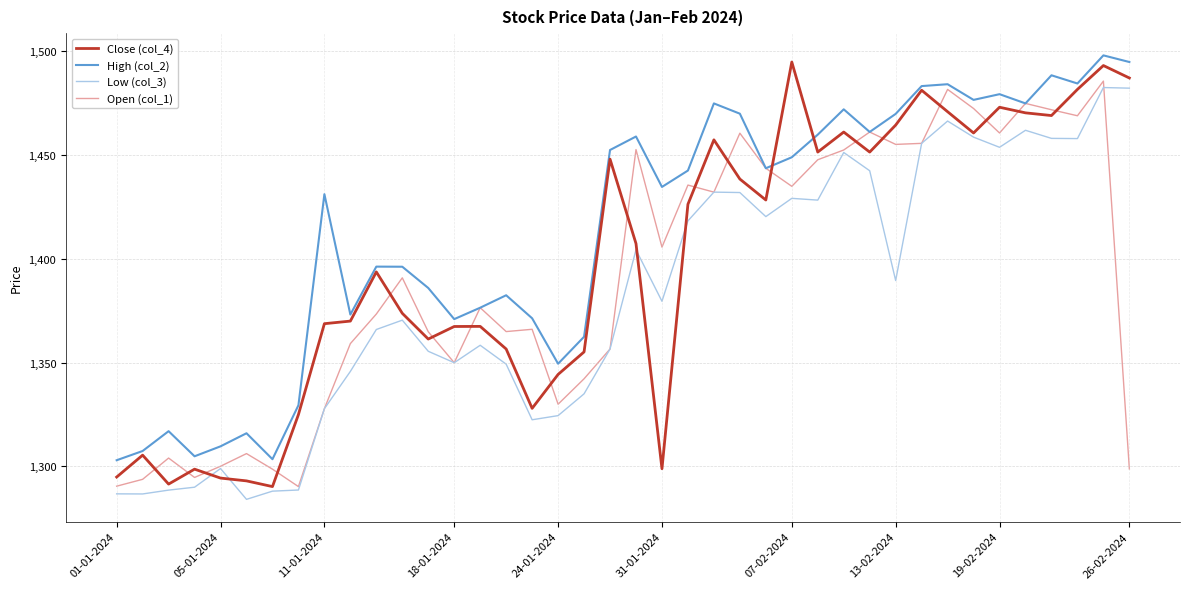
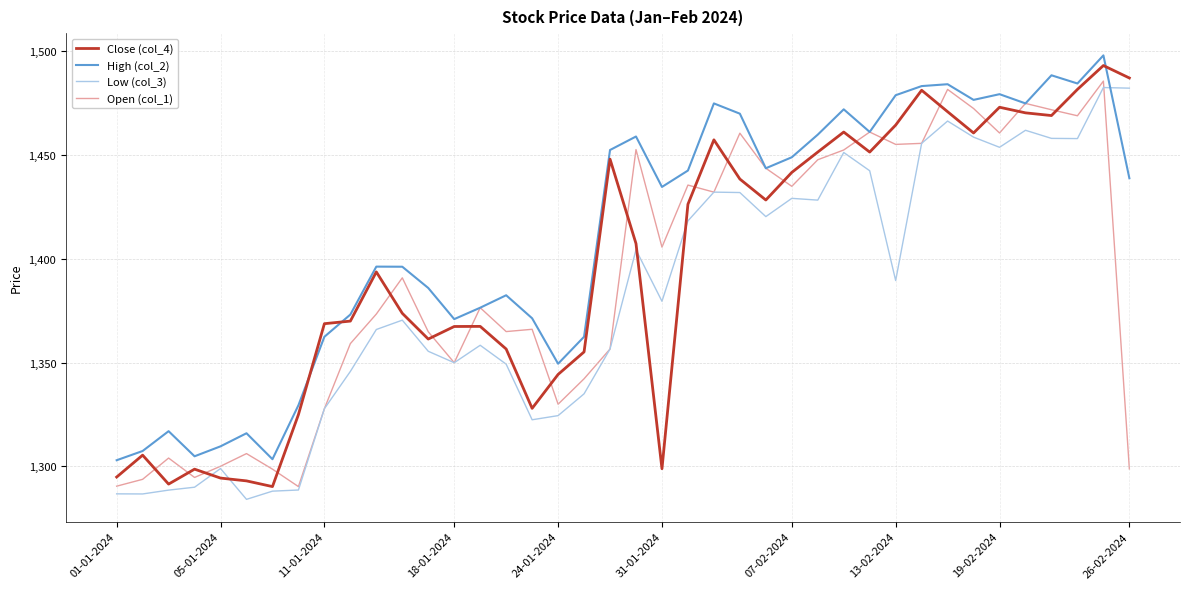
High (col_2), 11-01-2024: 1,431 -> 1,363
Close (col_4), 07-02-2024: 1,495 -> 1,442
High (col_2), 13-02-2024: 1,470 -> 1,479
High (col_2), 26-02-2024: 1,495 -> 1,439
